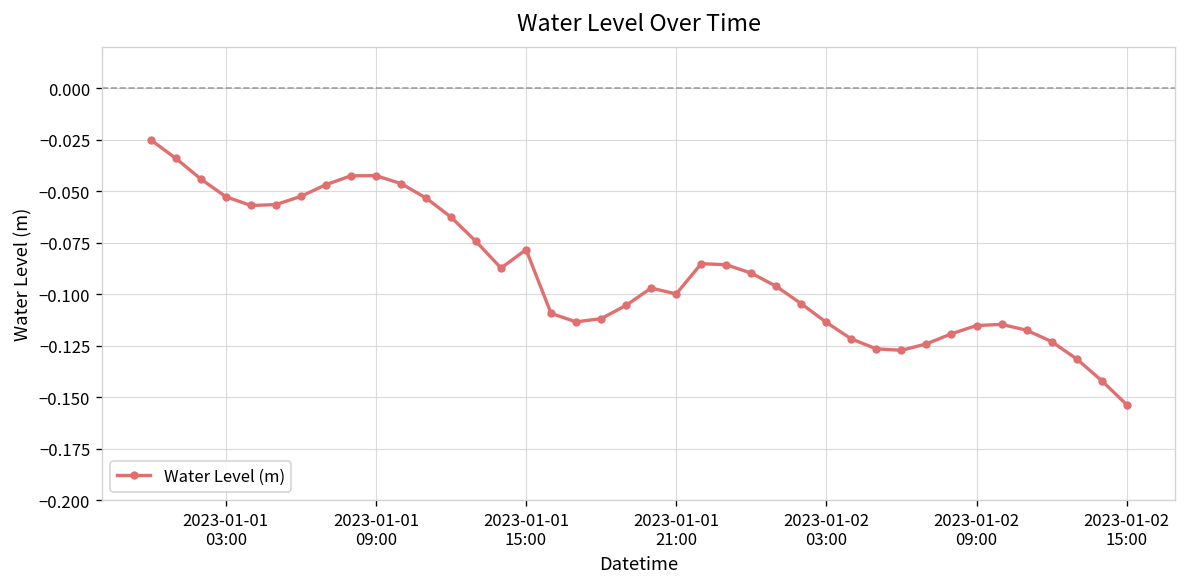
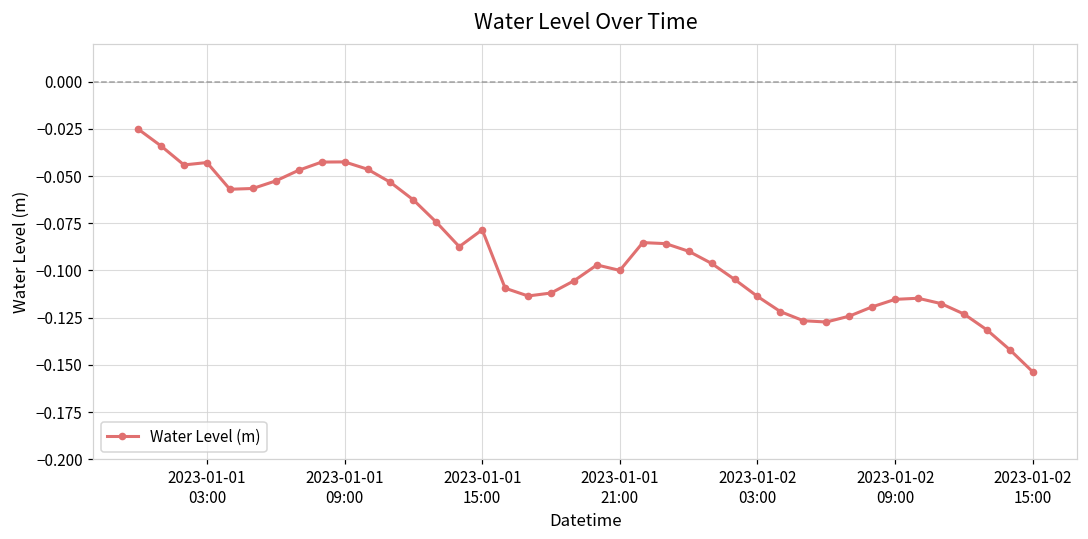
2023-01-01 03:00: -0.053 -> -0.043
